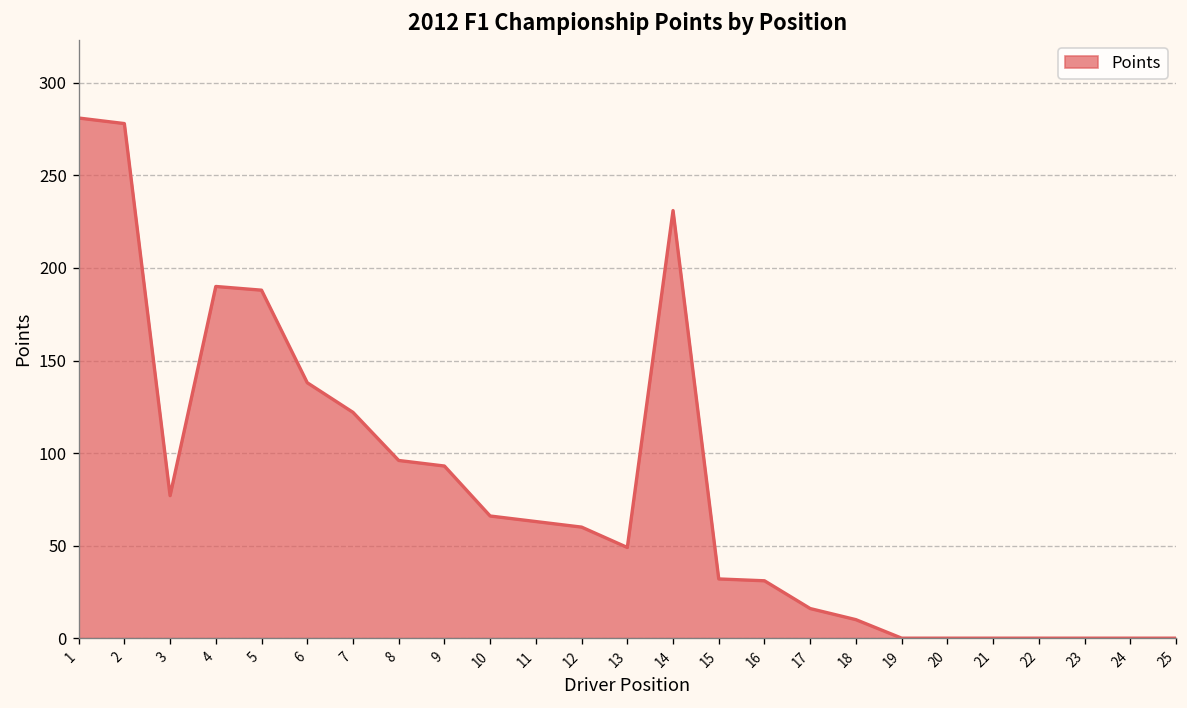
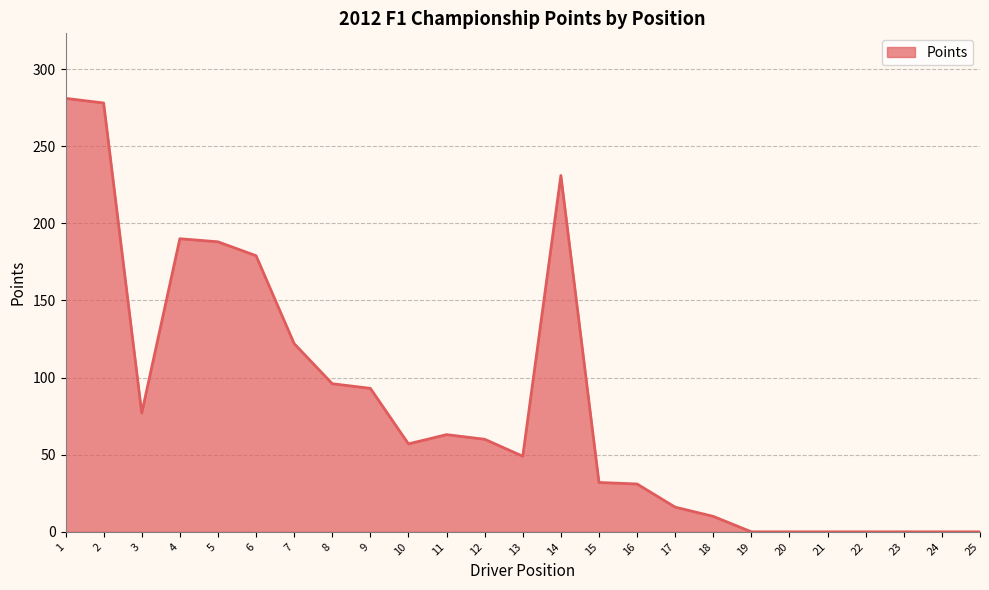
6: 138 -> 179
10: 66 -> 57
